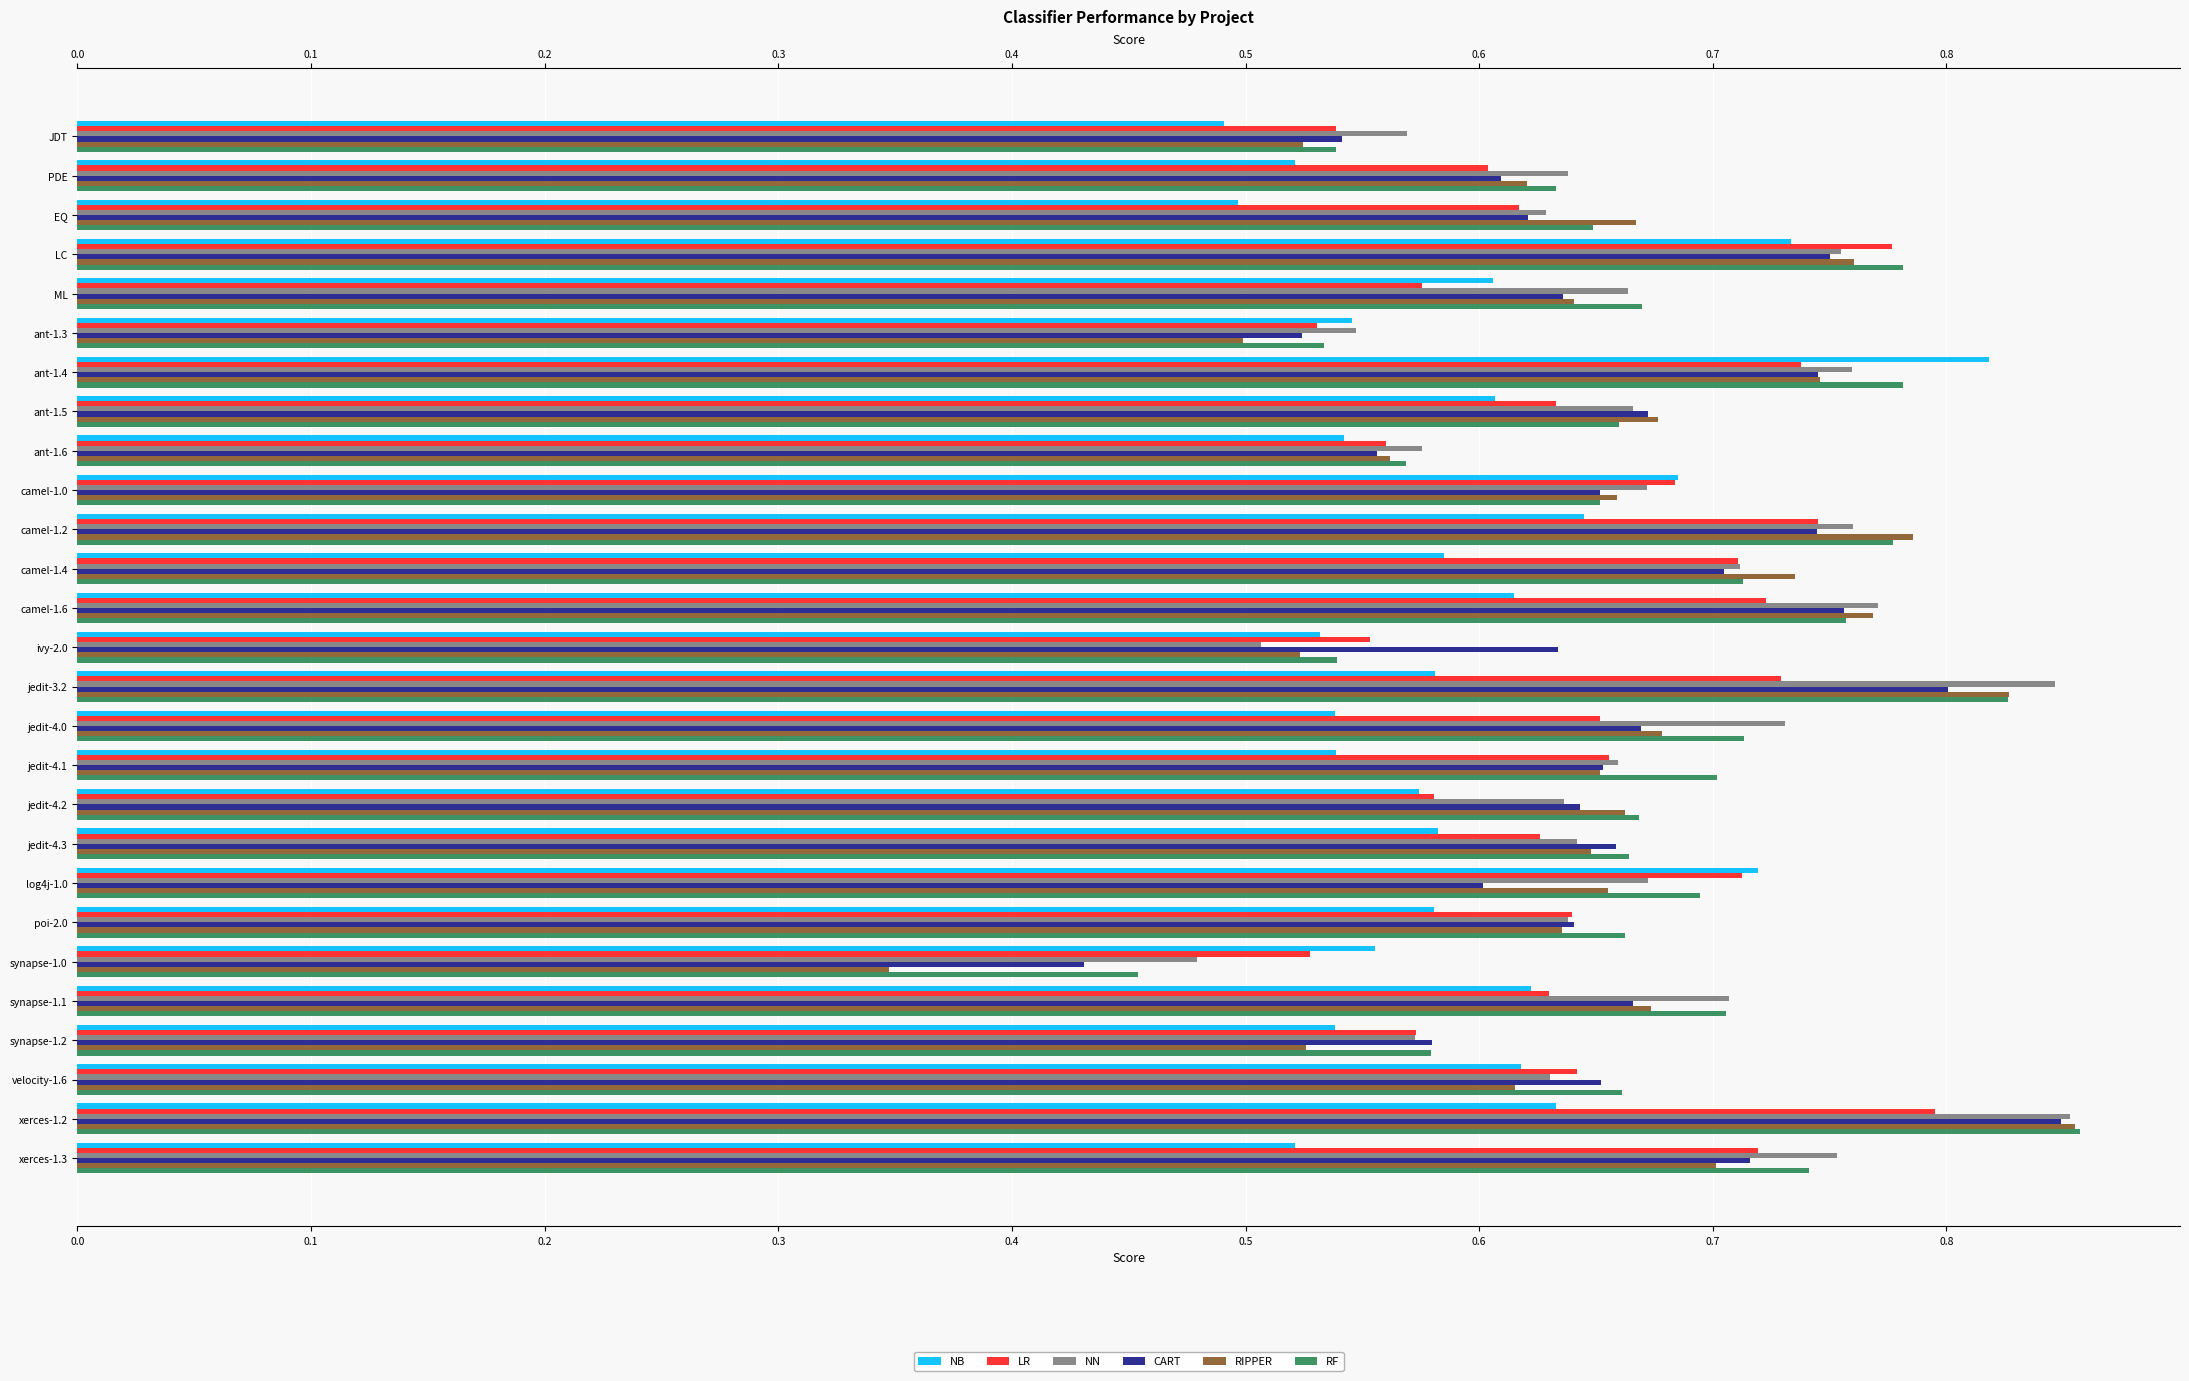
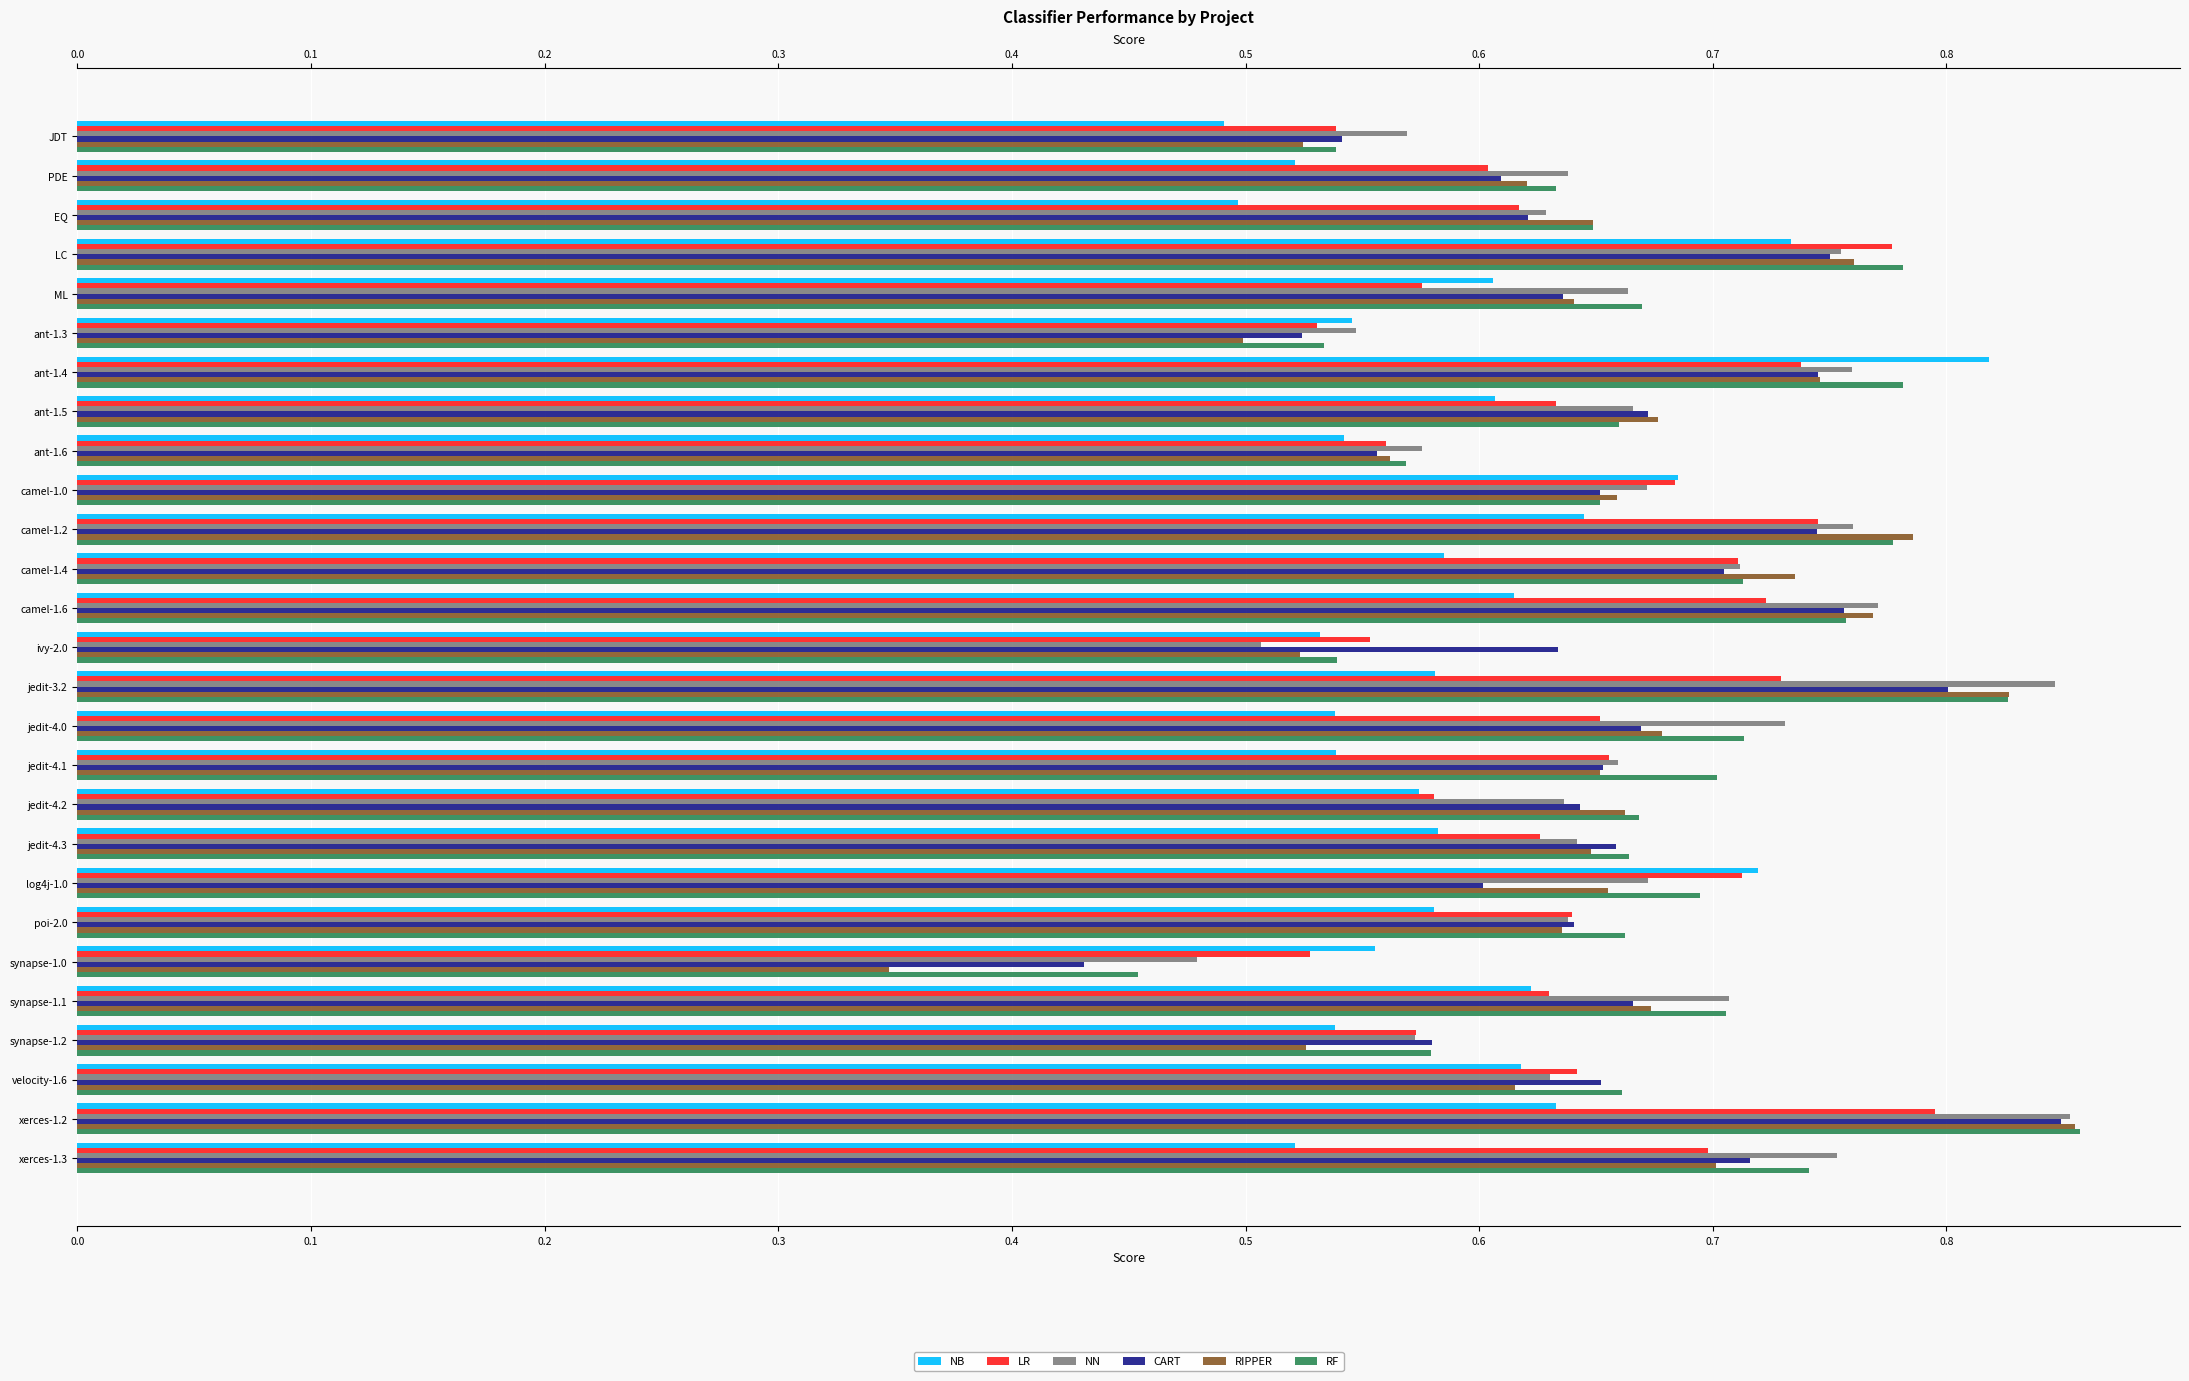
RIPPER, EQ: 0.667 -> 0.649
LR, xerces-1.3: 0.719 -> 0.698
